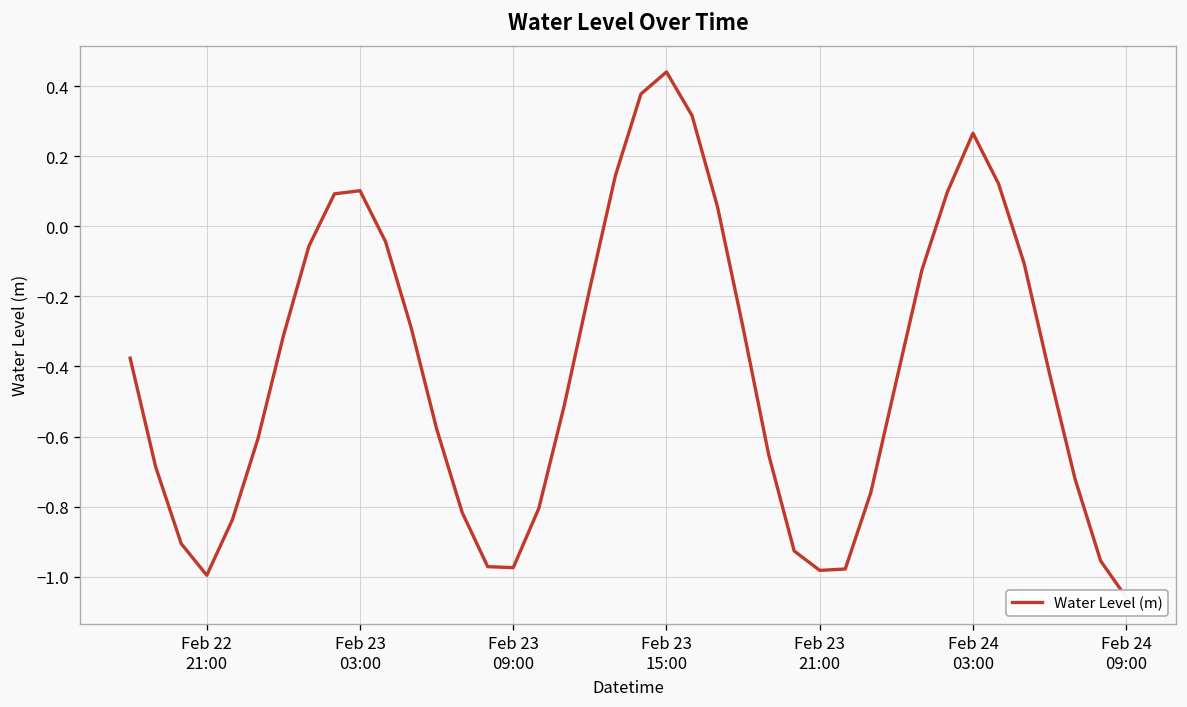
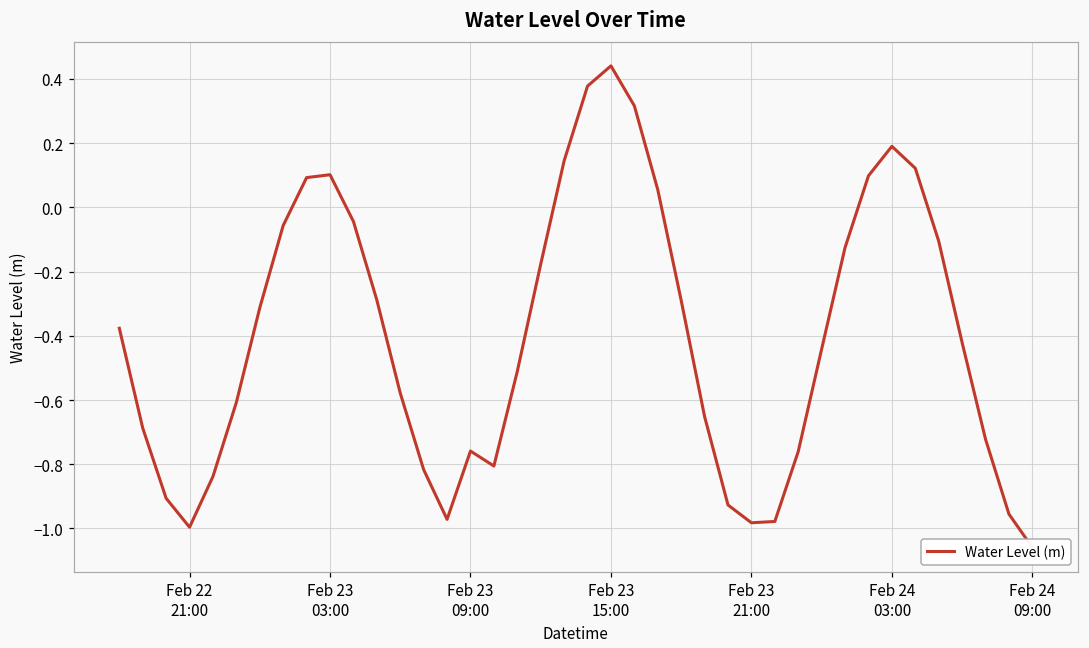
Feb 23 09:00: -0.97 -> -0.76
Feb 24 03:00: 0.27 -> 0.19
